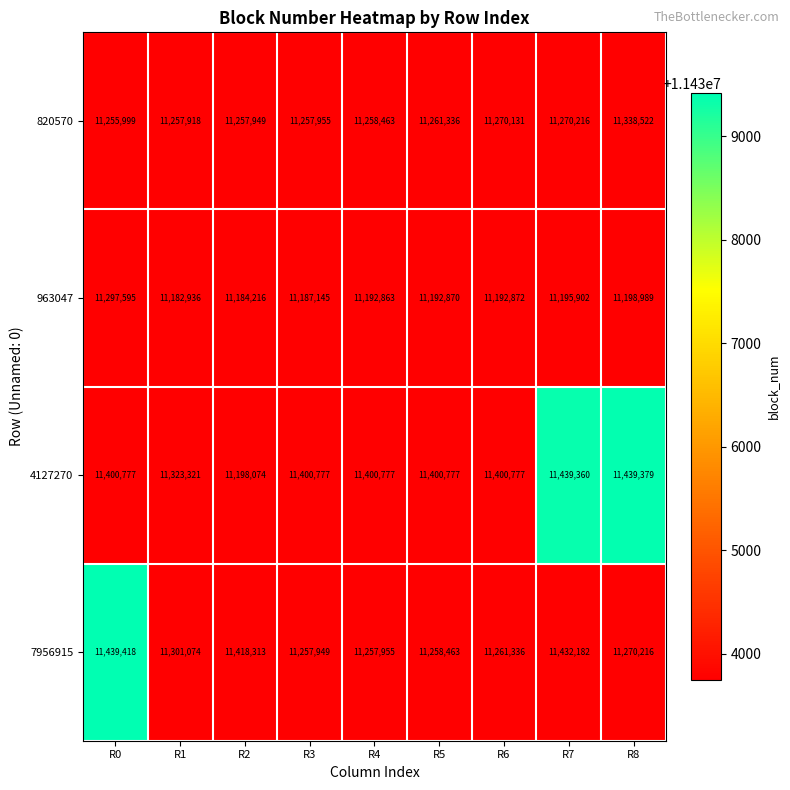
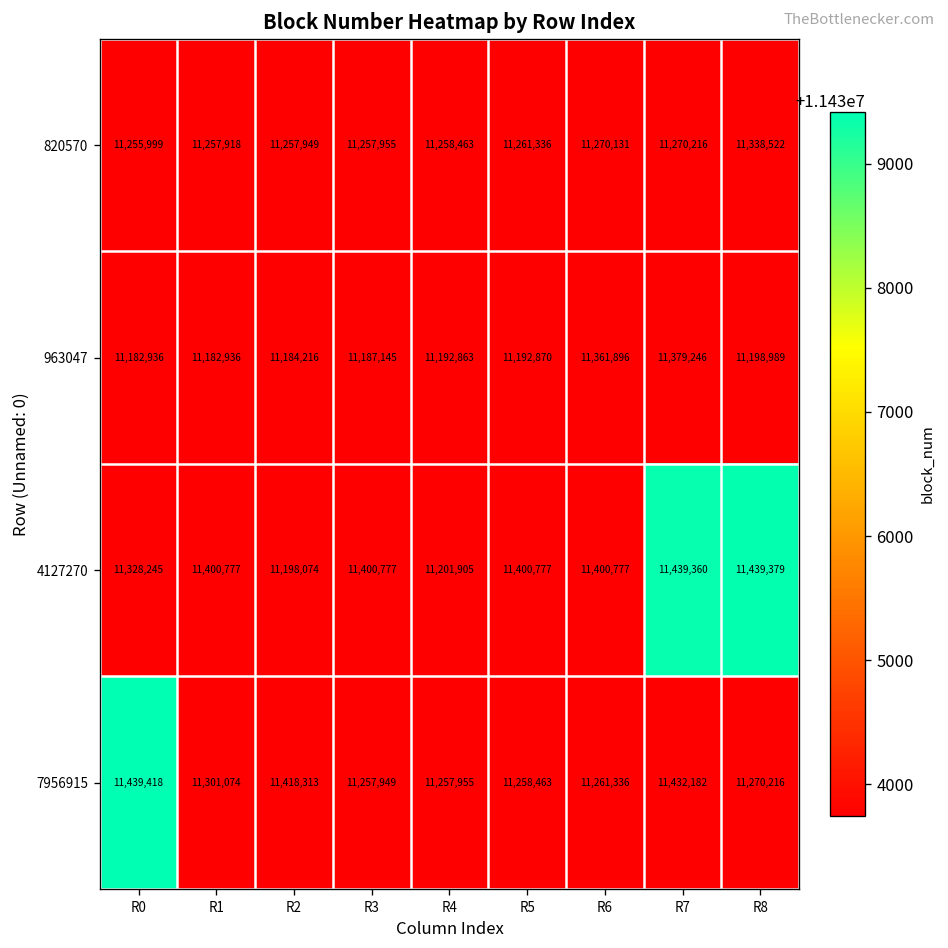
963047, R0: 11,297,595 -> 11,182,936
963047, R6: 11,192,872 -> 11,361,896
963047, R7: 11,195,902 -> 11,379,246
4127270, R0: 11,400,777 -> 11,328,245
4127270, R1: 11,323,321 -> 11,400,777
4127270, R4: 11,400,777 -> 11,201,905
